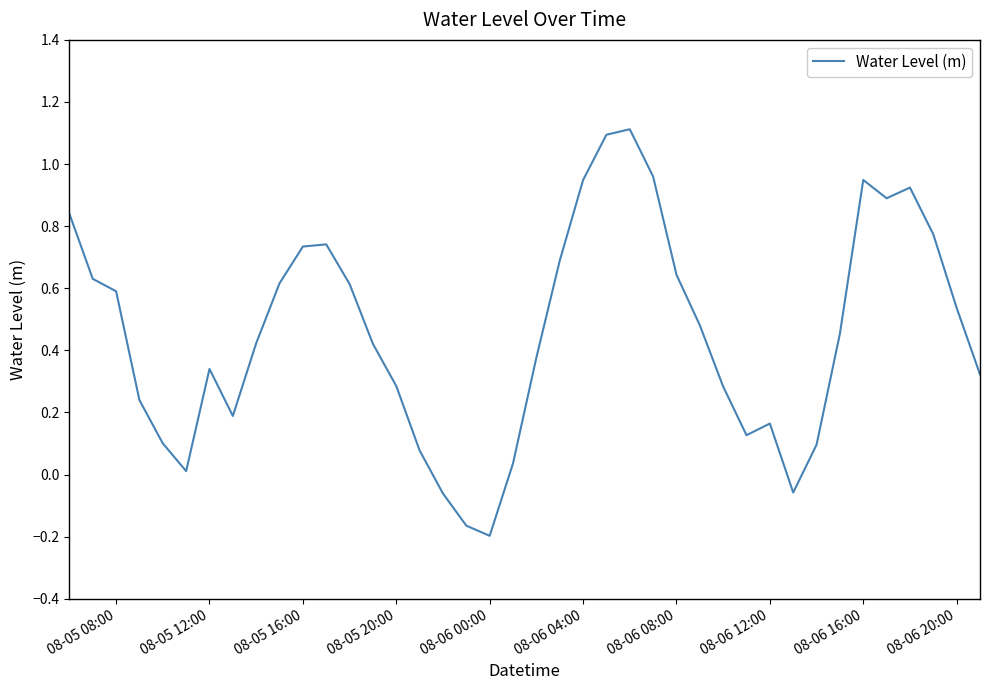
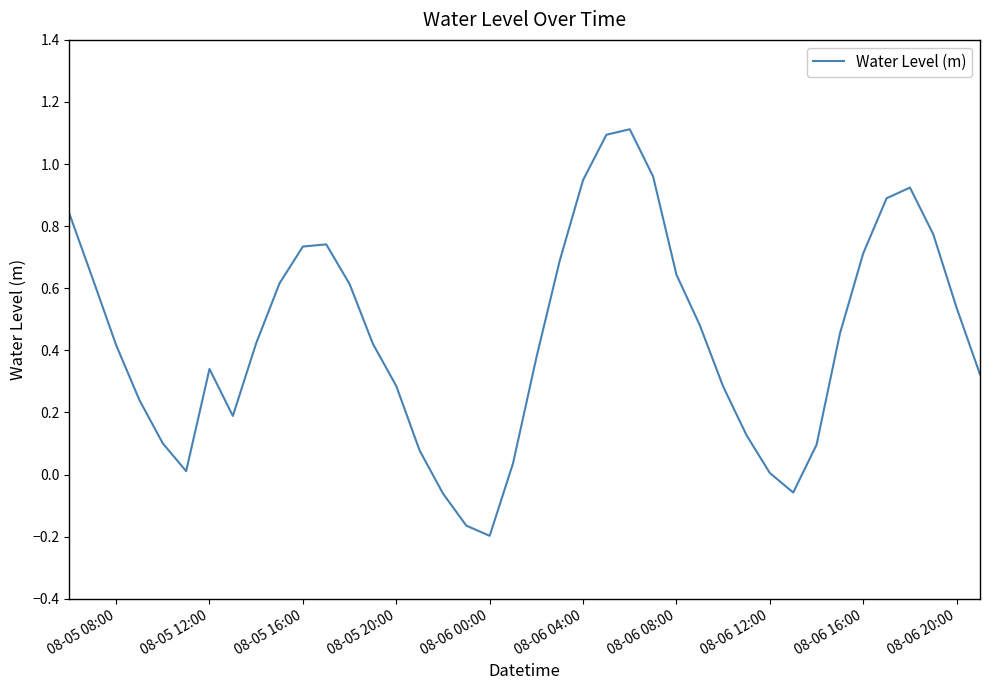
08-05 08:00: 0.59 -> 0.42
08-06 12:00: 0.16 -> 0.00
08-06 16:00: 0.95 -> 0.71
